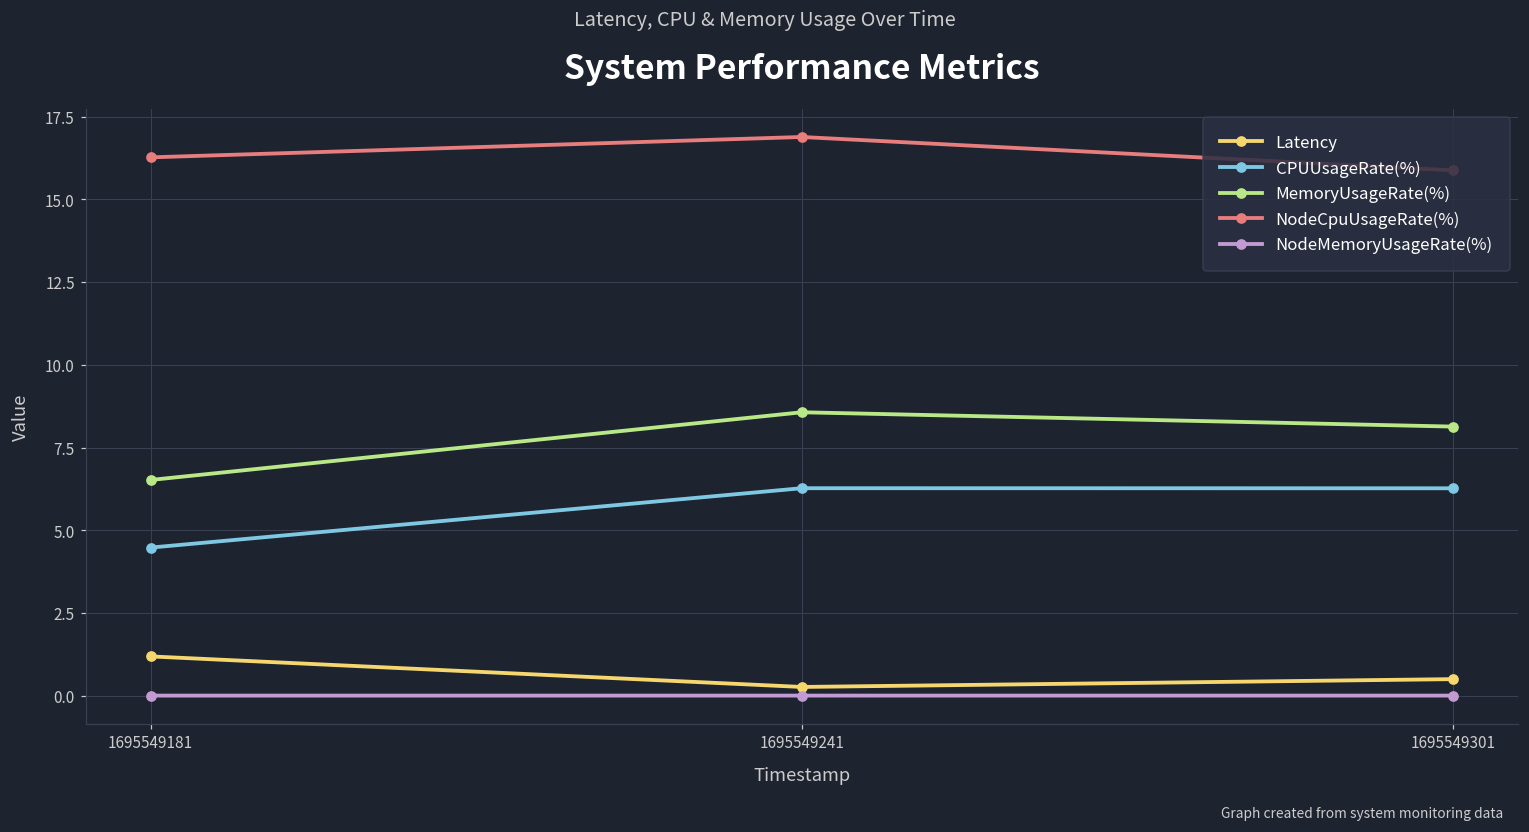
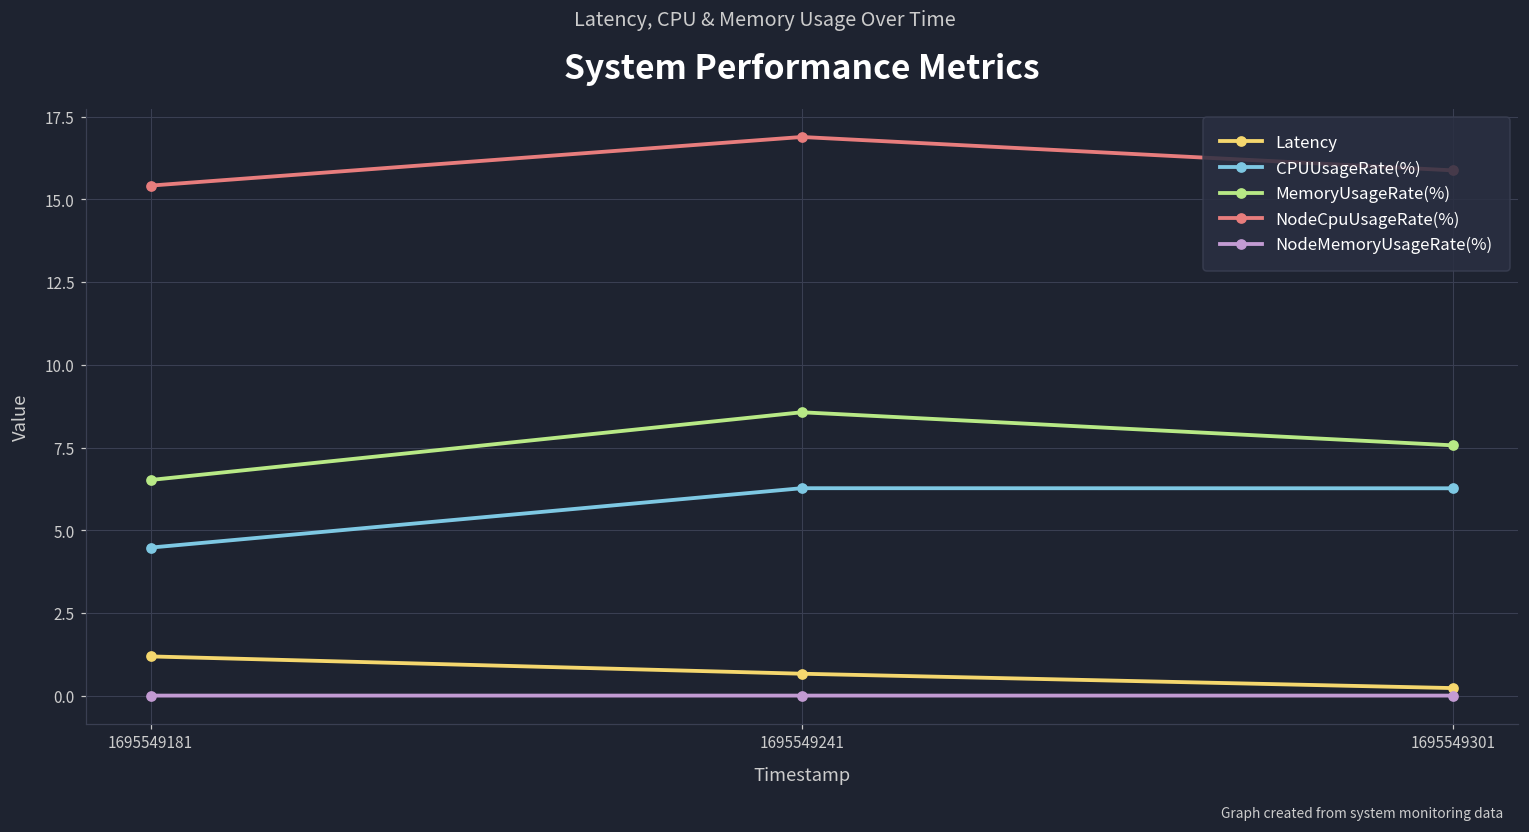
NodeCpuUsageRate(%), 1695549181: 16.3 -> 15.4
Latency, 1695549241: 0.3 -> 0.7
Latency, 1695549301: 0.5 -> 0.2
MemoryUsageRate(%), 1695549301: 8.1 -> 7.6
